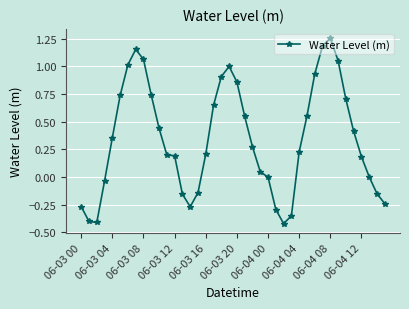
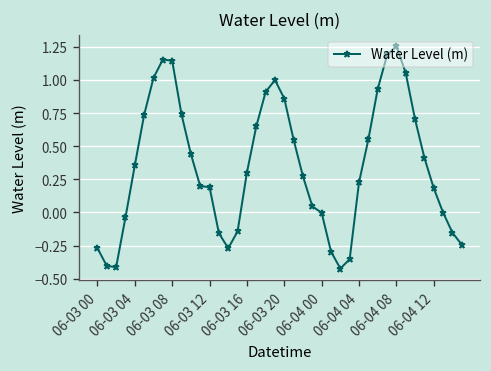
06-03 08: 1.06 -> 1.14
06-03 16: 0.21 -> 0.30
